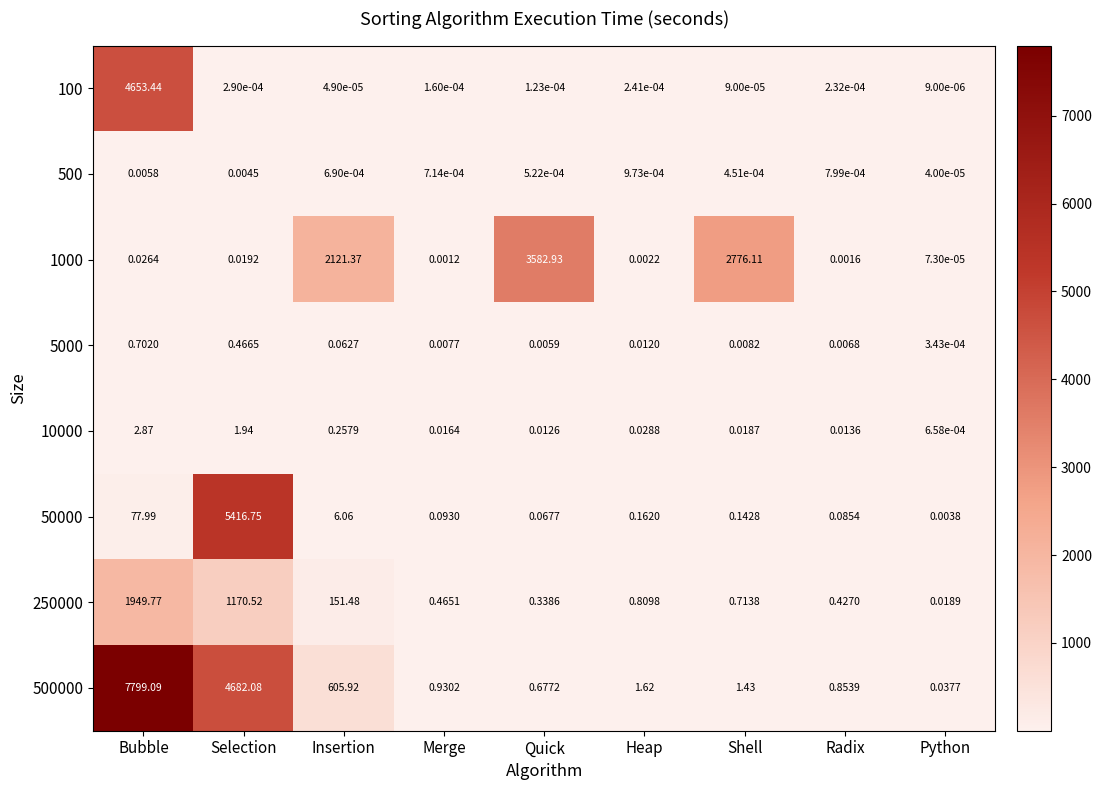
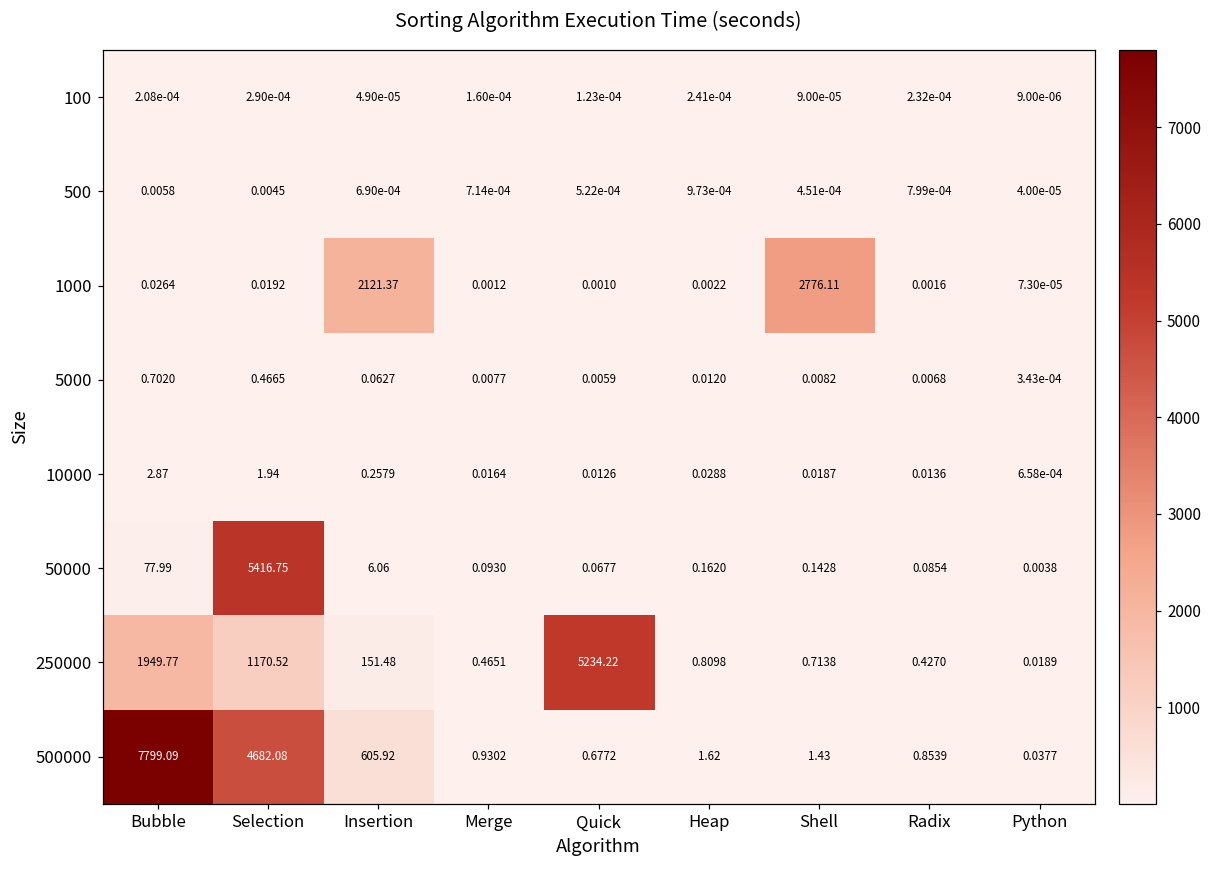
100, Bubble: 4653.44 -> 2.08e-04
1000, Quick: 3582.93 -> 0.0010
250000, Quick: 0.3386 -> 5234.22
